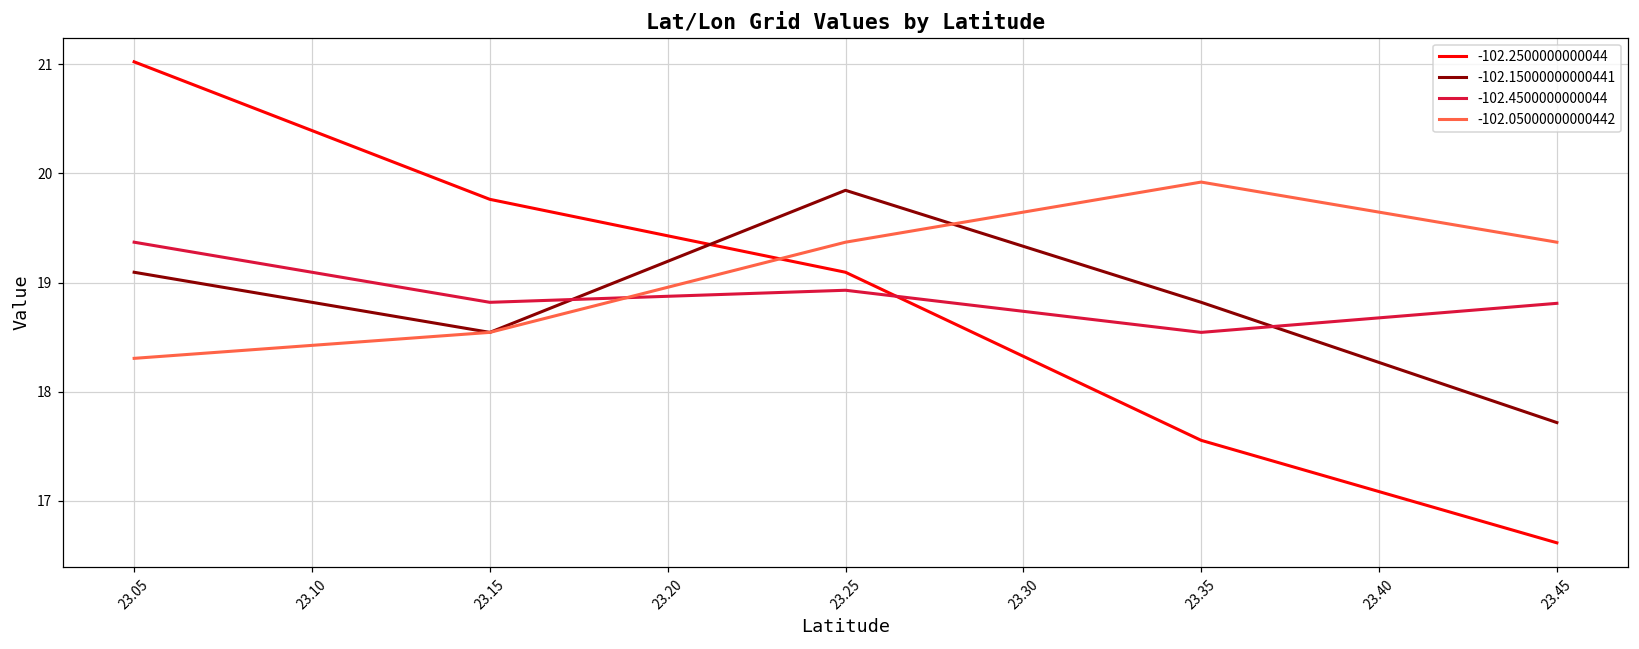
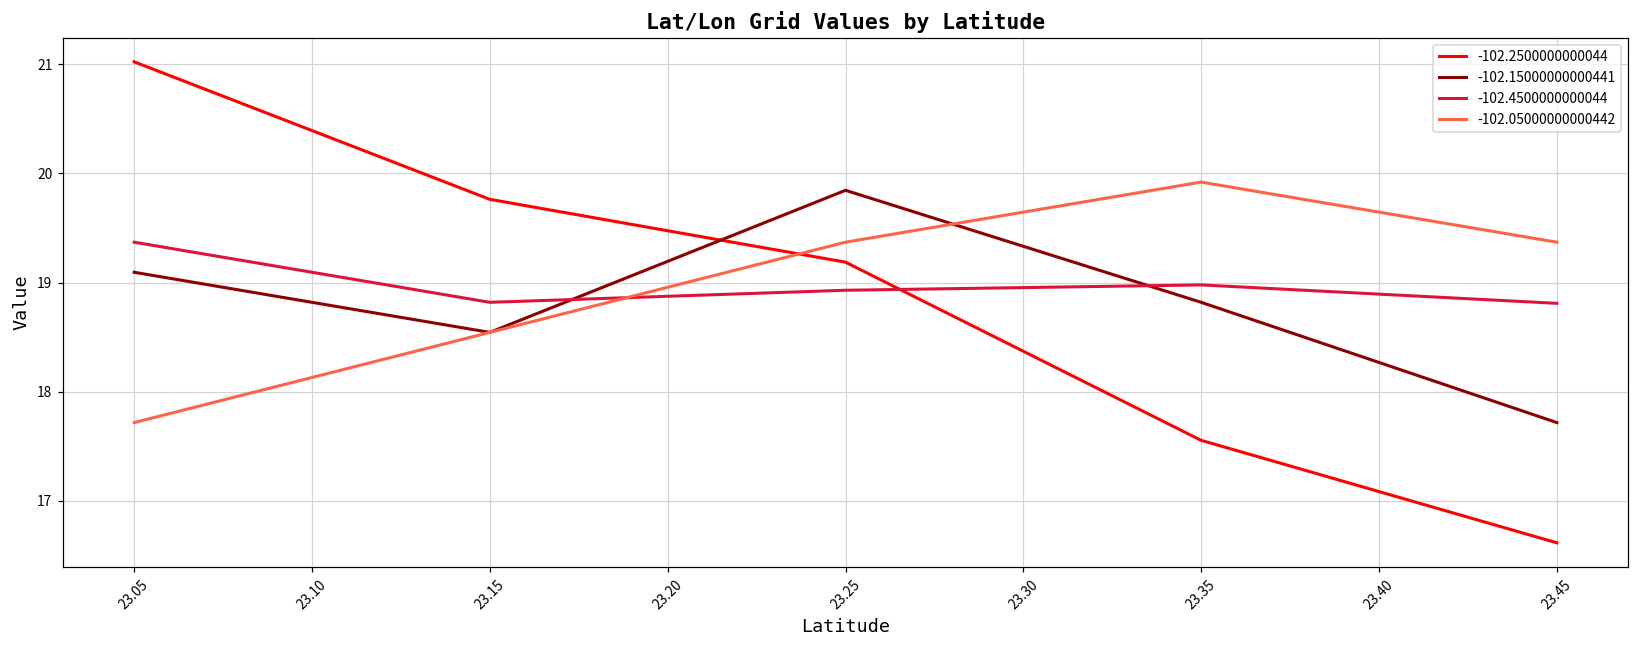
-102.05000000000442, 23.05: 18.3 -> 17.7
-102.2500000000044, 23.25: 19.1 -> 19.2
-102.4500000000044, 23.35: 18.5 -> 19.0
